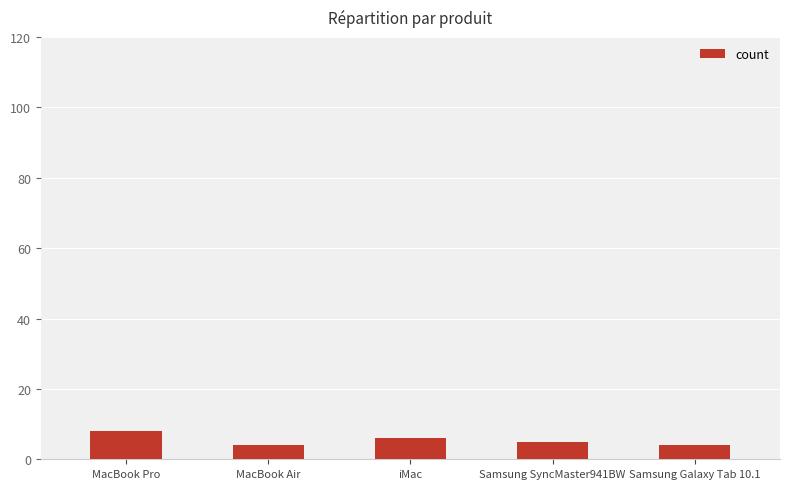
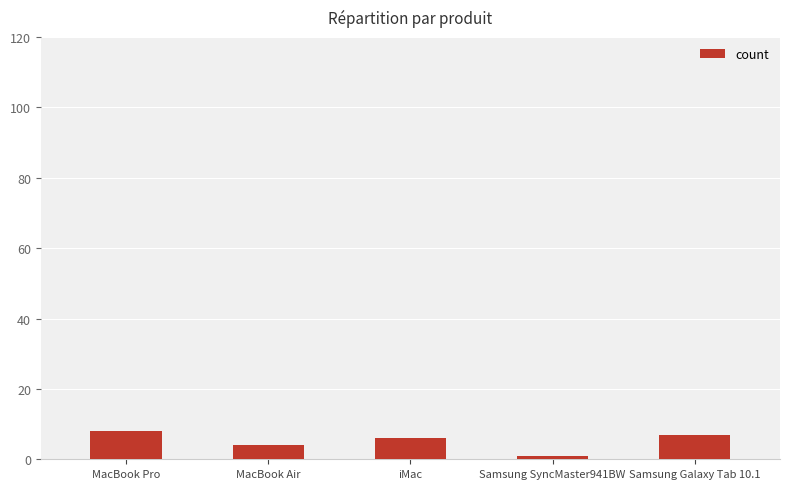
Samsung SyncMaster941BW: 5 -> 1
Samsung Galaxy Tab 10.1: 4 -> 7
